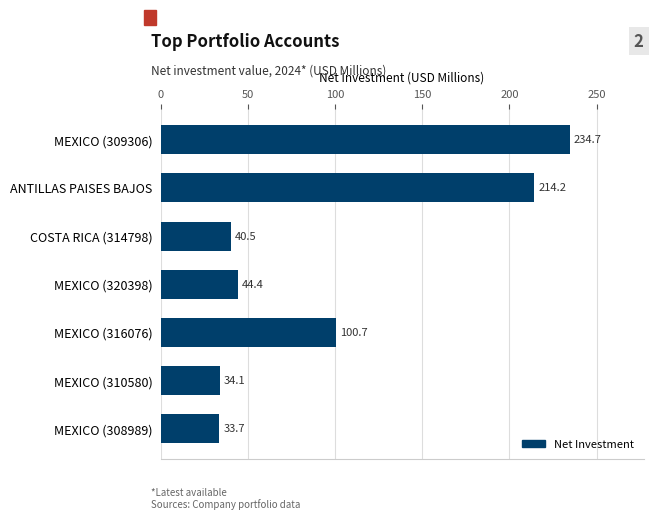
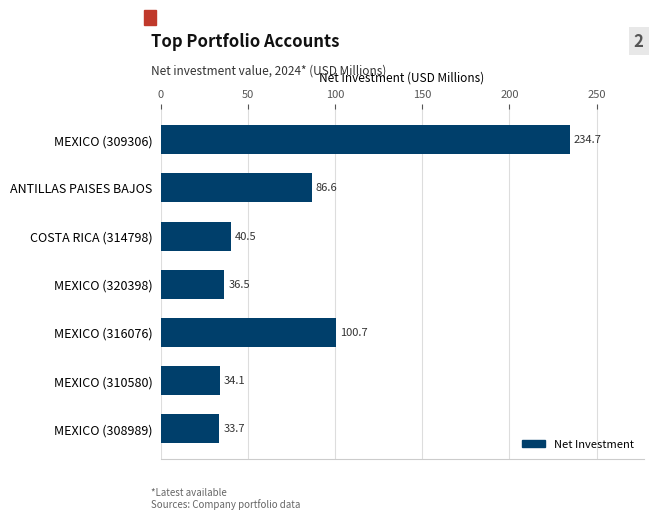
ANTILLAS PAISES BAJOS: 214.2 -> 86.6
MEXICO (320398): 44.4 -> 36.5
